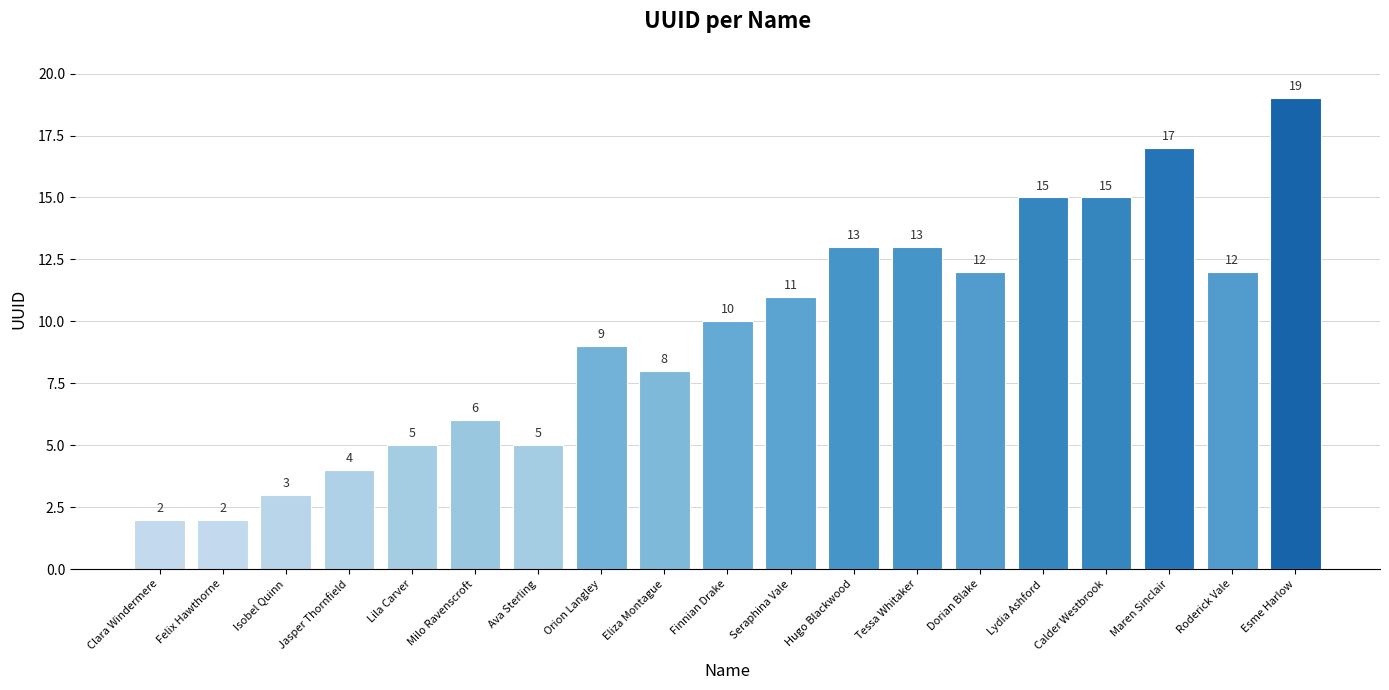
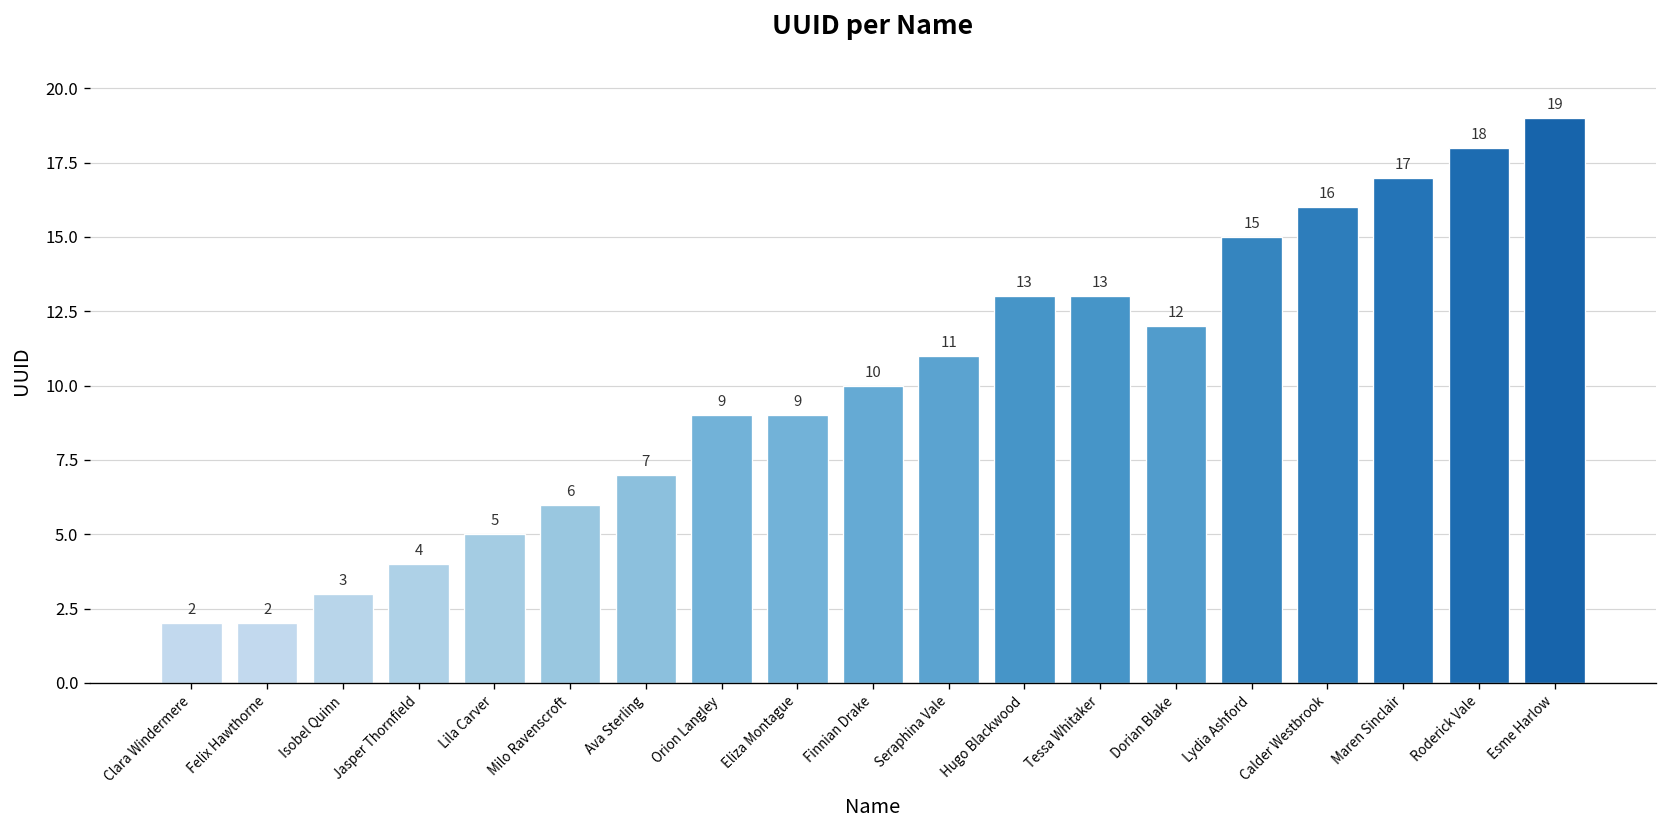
Ava Sterling: 5 -> 7
Eliza Montague: 8 -> 9
Calder Westbrook: 15 -> 16
Roderick Vale: 12 -> 18
